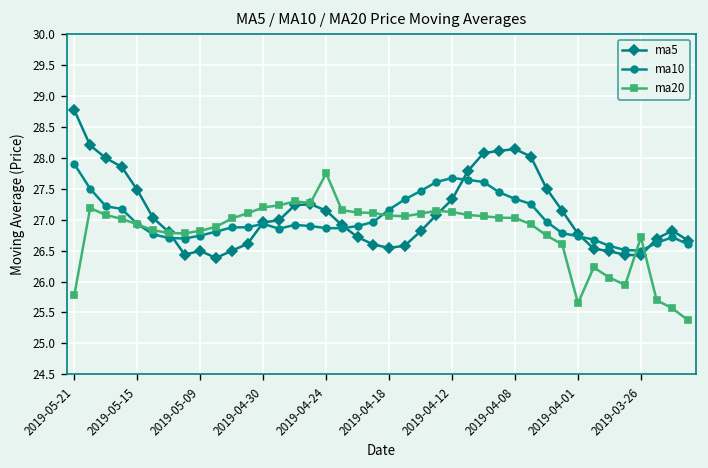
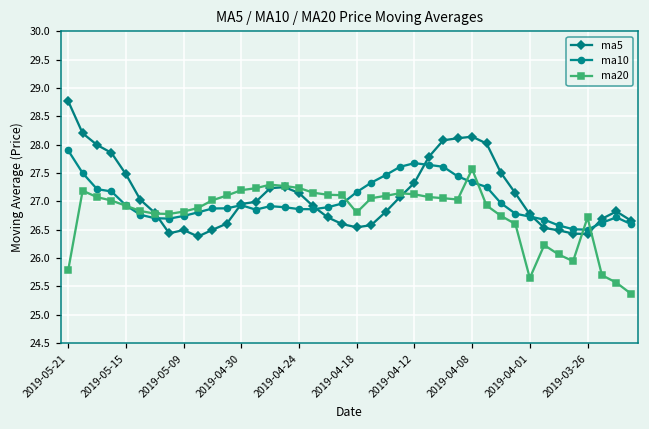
ma20, 2019-04-24: 27.7 -> 27.2
ma20, 2019-04-18: 27.1 -> 26.8
ma20, 2019-04-08: 27.0 -> 27.6
